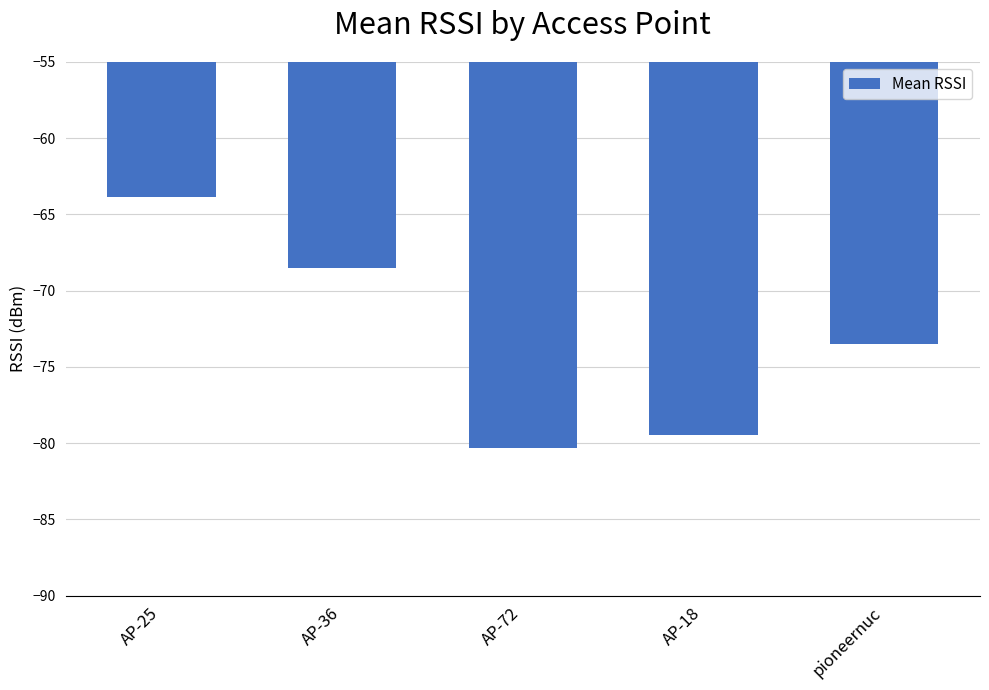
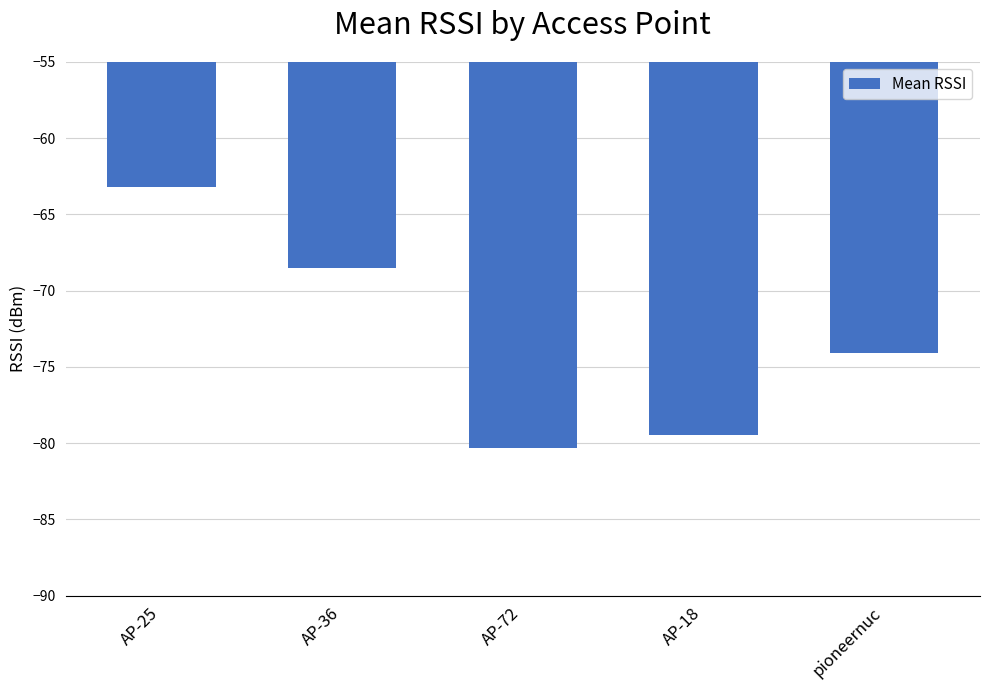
AP-25: -63.9 -> -63.2
pioneernuc: -73.5 -> -74.1
